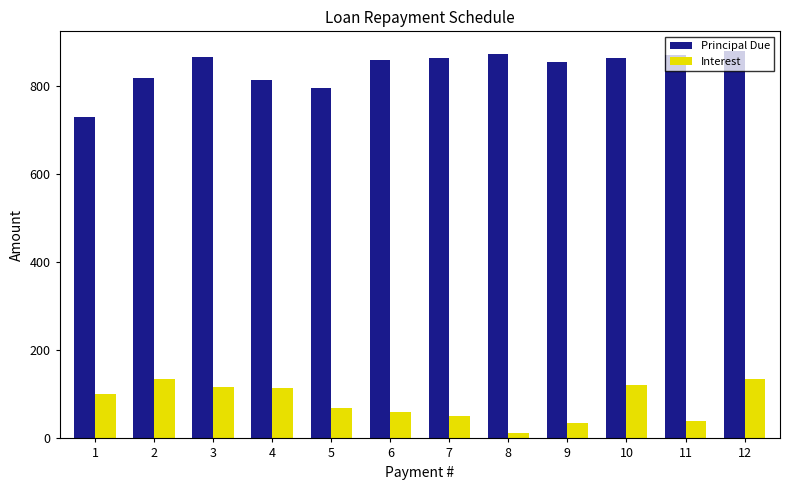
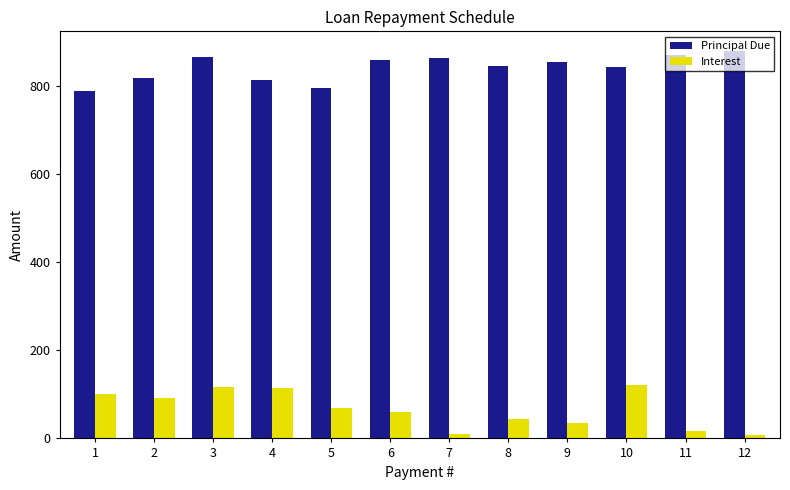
Principal Due, 1: 730 -> 790
Interest, 2: 140 -> 90
Interest, 7: 50 -> 10
Principal Due, 8: 870 -> 850
Interest, 8: 10 -> 40
Principal Due, 10: 860 -> 840
Interest, 11: 40 -> 20
Interest, 12: 130 -> 10
